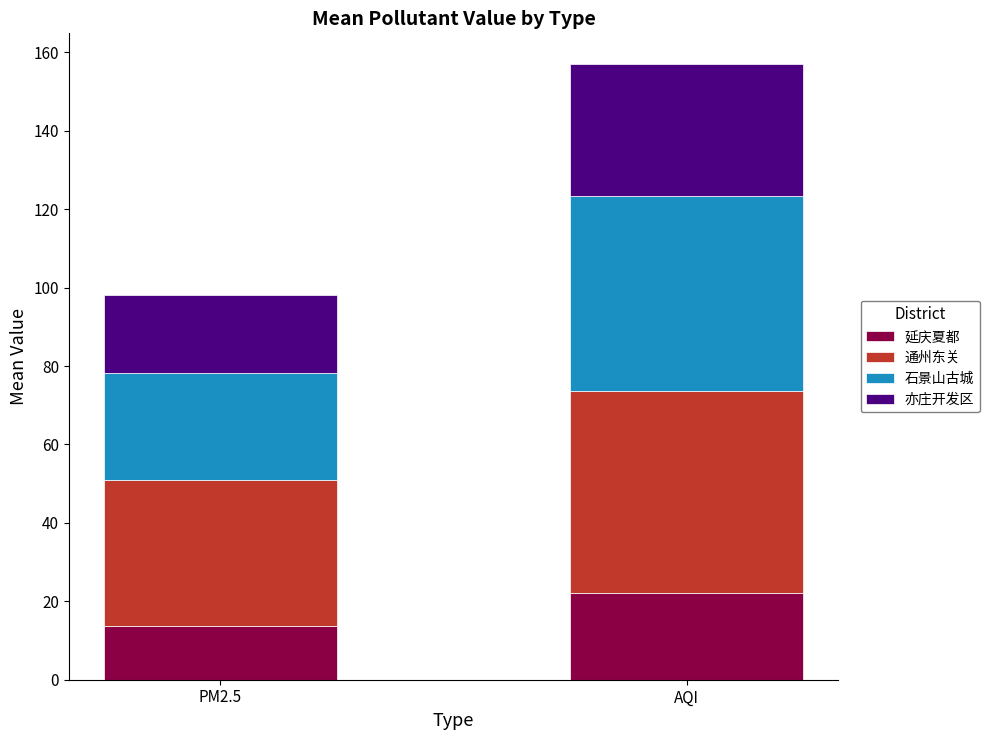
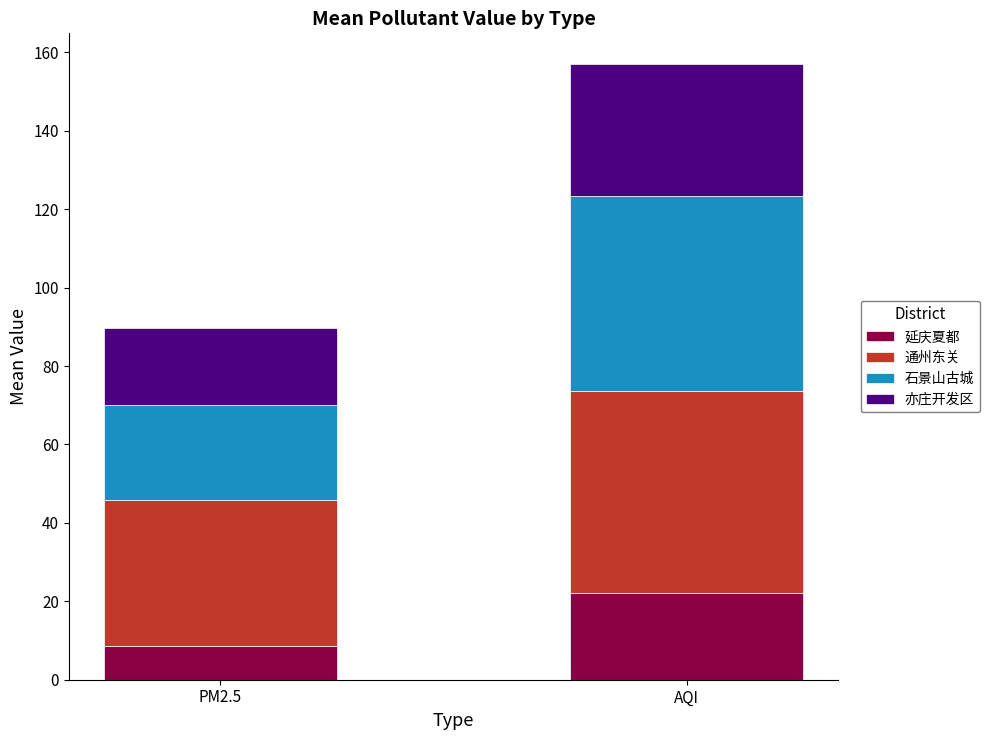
延庆夏都, PM2.5: 14 -> 9
石景山古城, PM2.5: 27 -> 24
